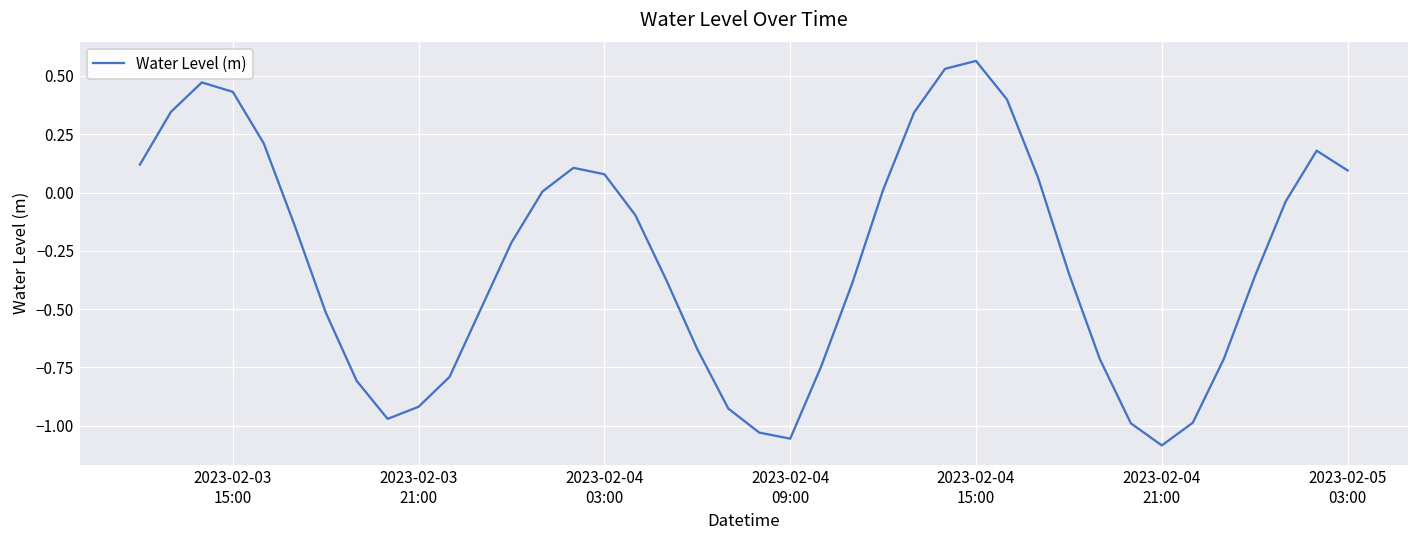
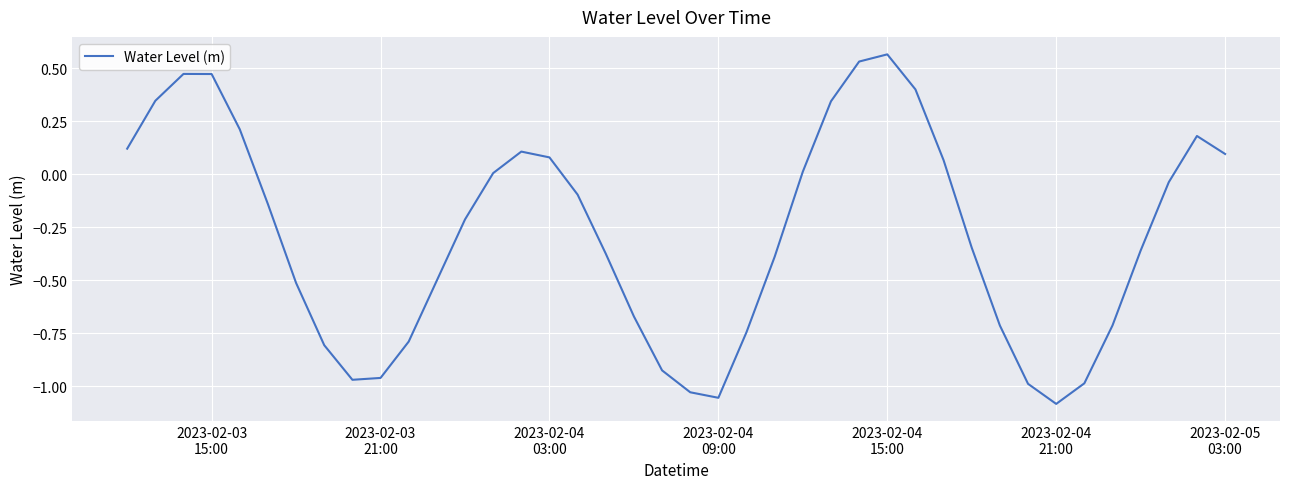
2023-02-03 15:00: 0.43 -> 0.47
2023-02-03 21:00: -0.92 -> -0.96
